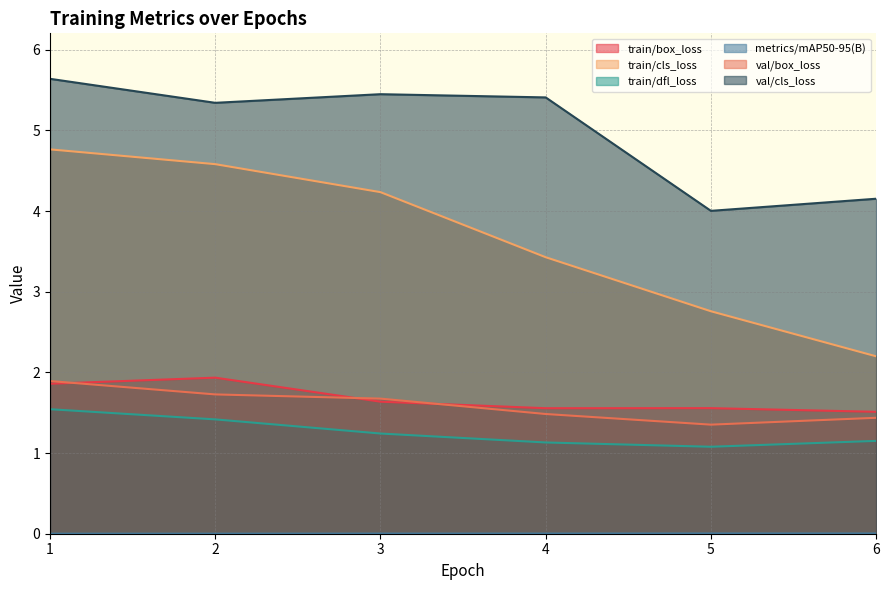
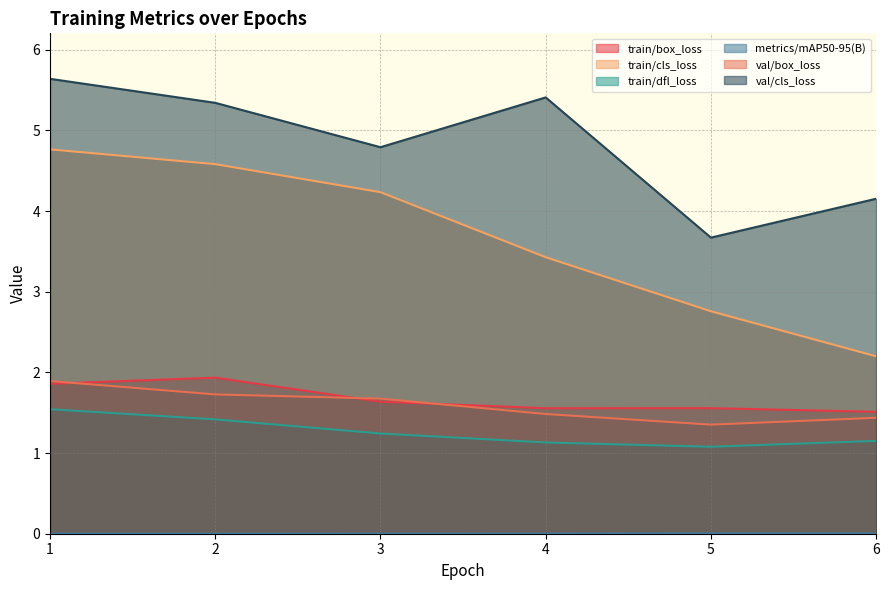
val/cls_loss, 3: 5.4 -> 4.8
val/cls_loss, 5: 4.0 -> 3.7
